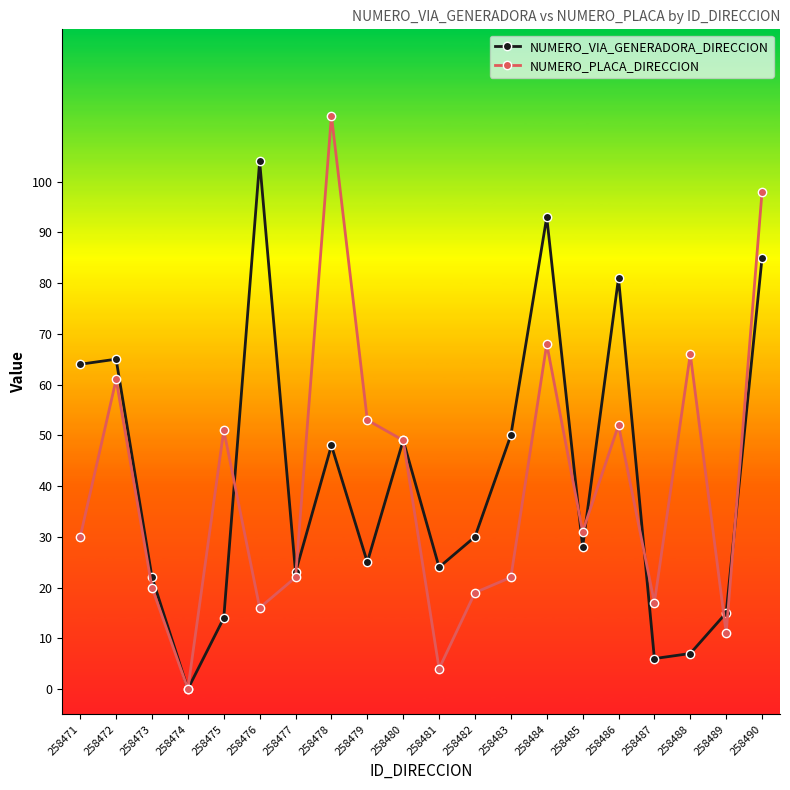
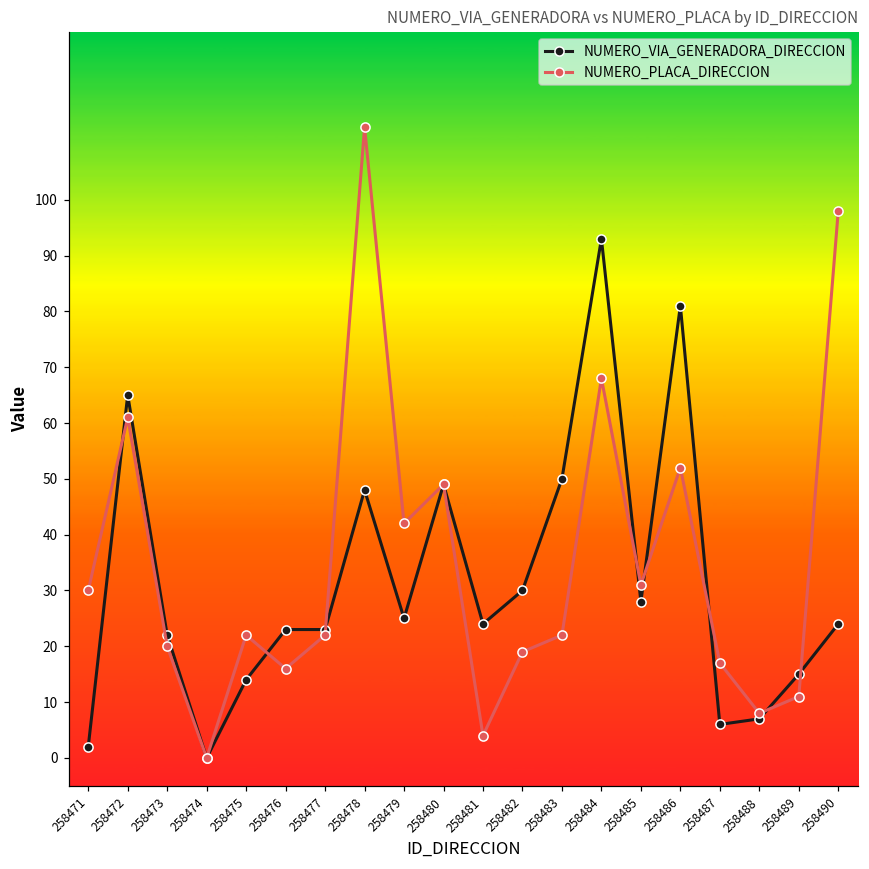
NUMERO_VIA_GENERADORA_DIRECCION, 258471: 64 -> 2
NUMERO_PLACA_DIRECCION, 258475: 51 -> 22
NUMERO_VIA_GENERADORA_DIRECCION, 258476: 104 -> 23
NUMERO_PLACA_DIRECCION, 258479: 53 -> 42
NUMERO_PLACA_DIRECCION, 258488: 66 -> 8
NUMERO_VIA_GENERADORA_DIRECCION, 258490: 85 -> 24
